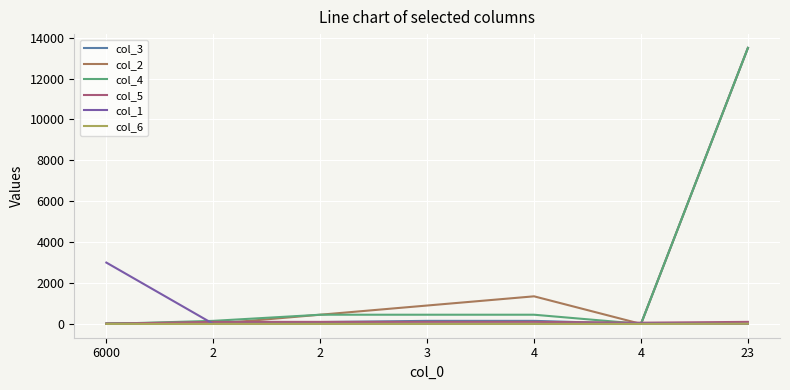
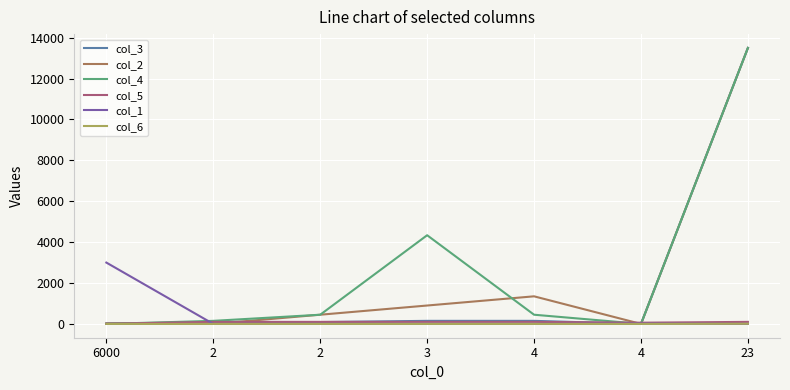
col_4, 3: 500 -> 4300
